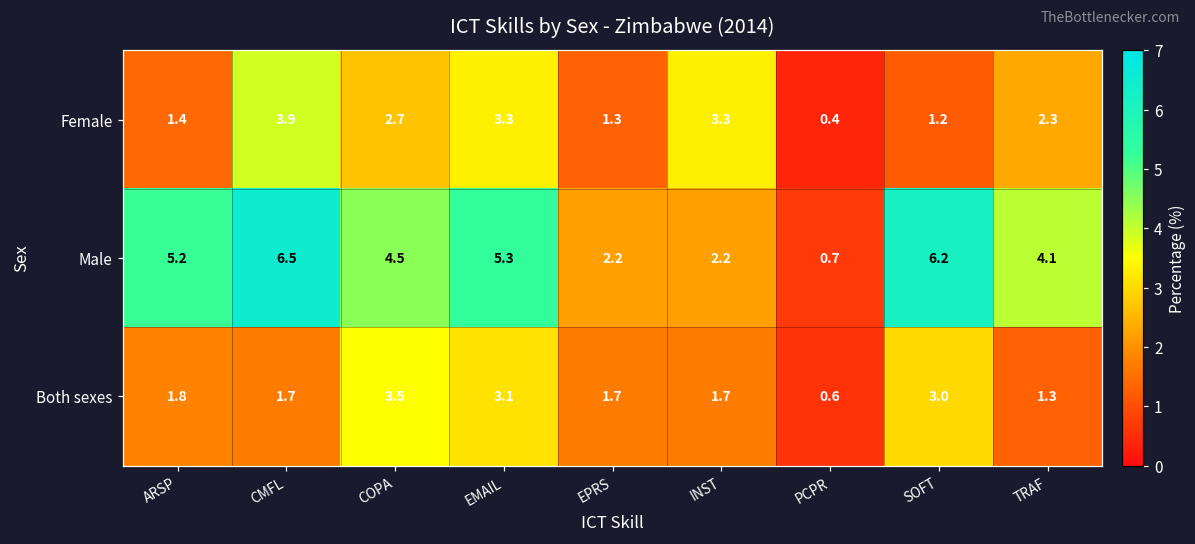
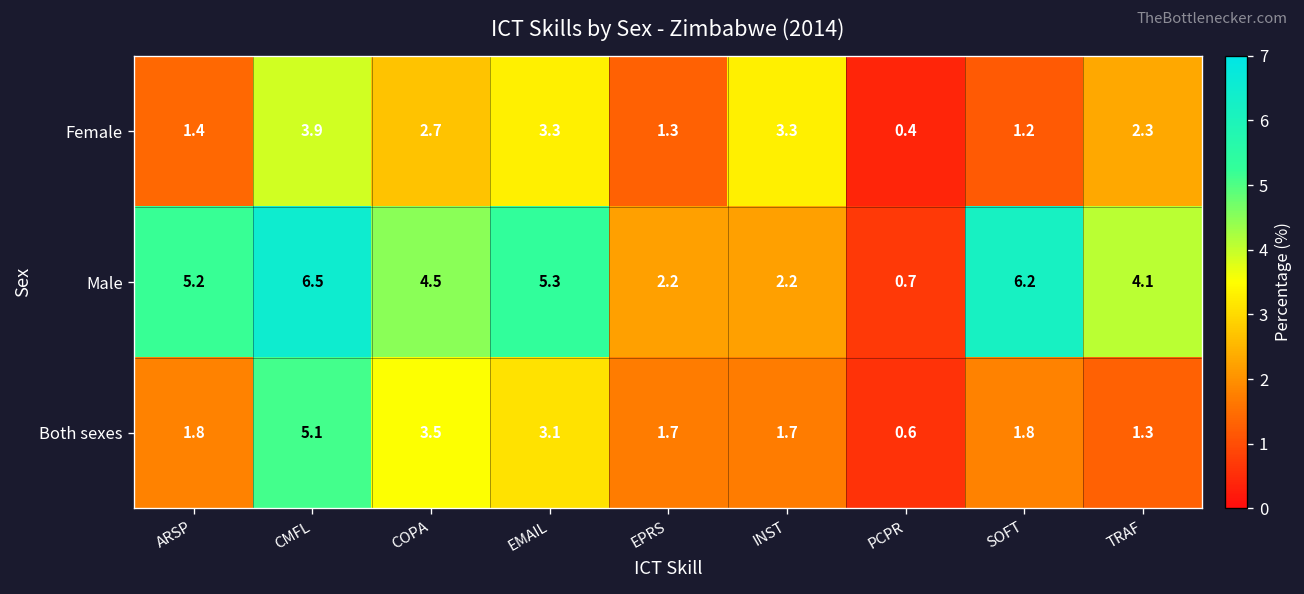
Both sexes, CMFL: 1.7 -> 5.1
Both sexes, SOFT: 3.0 -> 1.8
